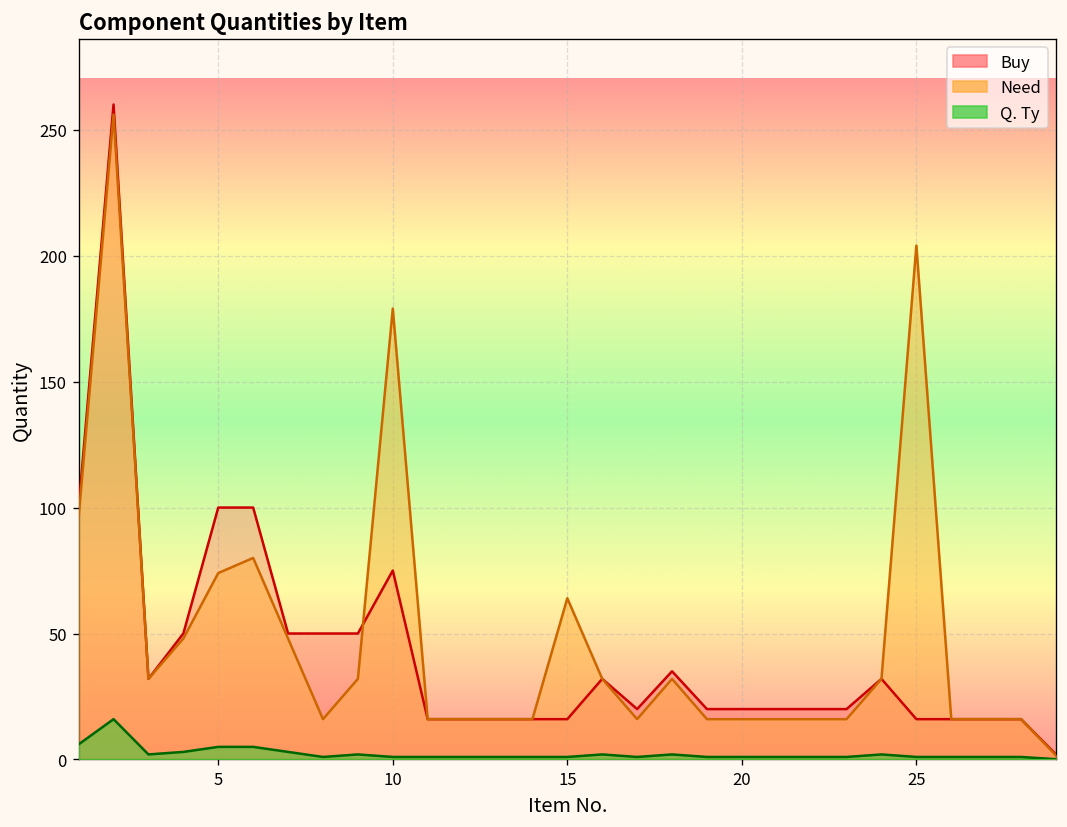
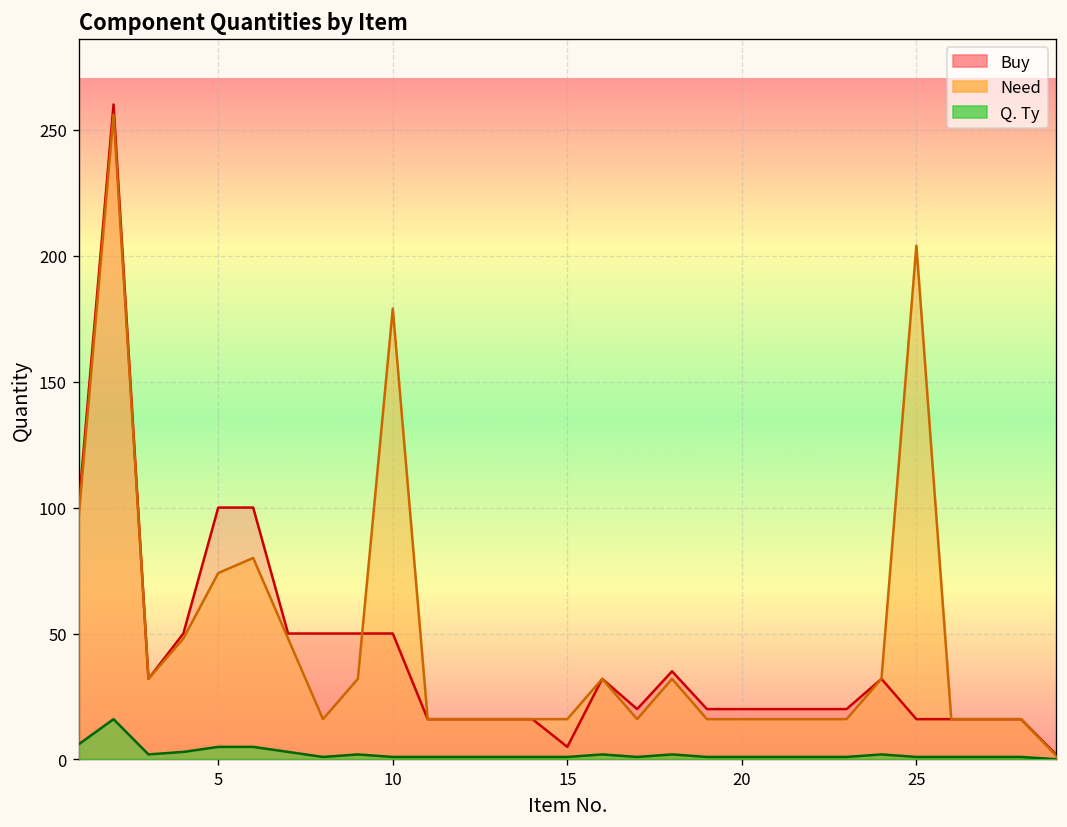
Buy, 10: 75 -> 50
Buy, 15: 16 -> 5
Need, 15: 64 -> 16
